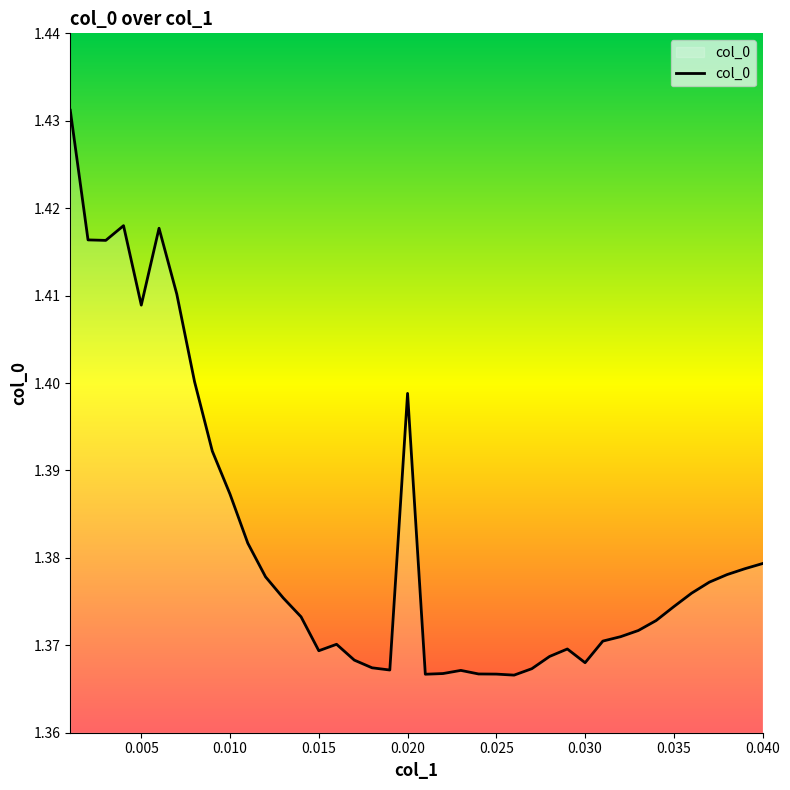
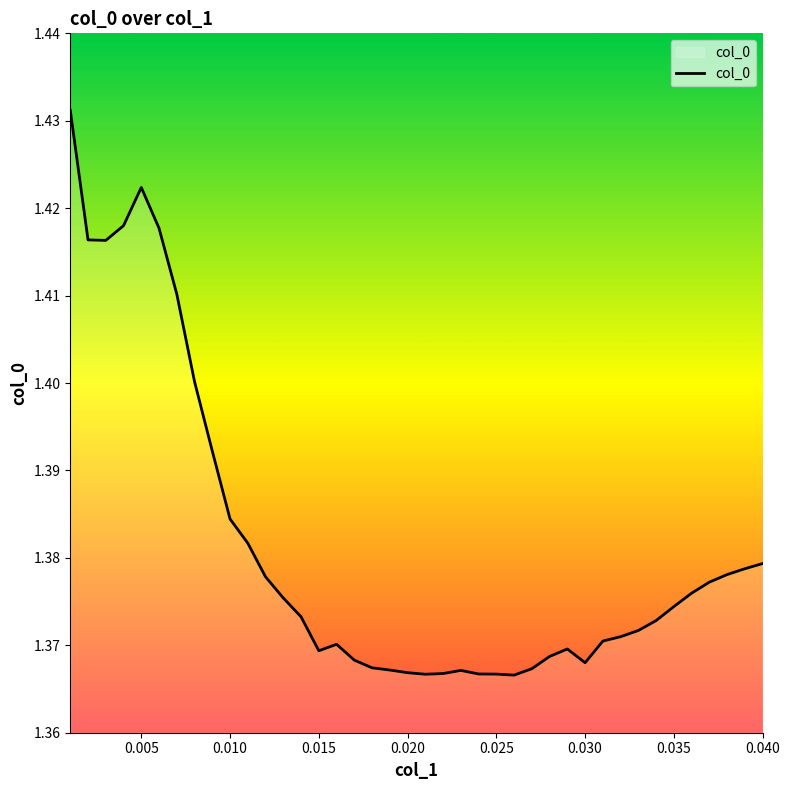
0.005: 1.409 -> 1.422
0.010: 1.387 -> 1.384
0.020: 1.399 -> 1.367
